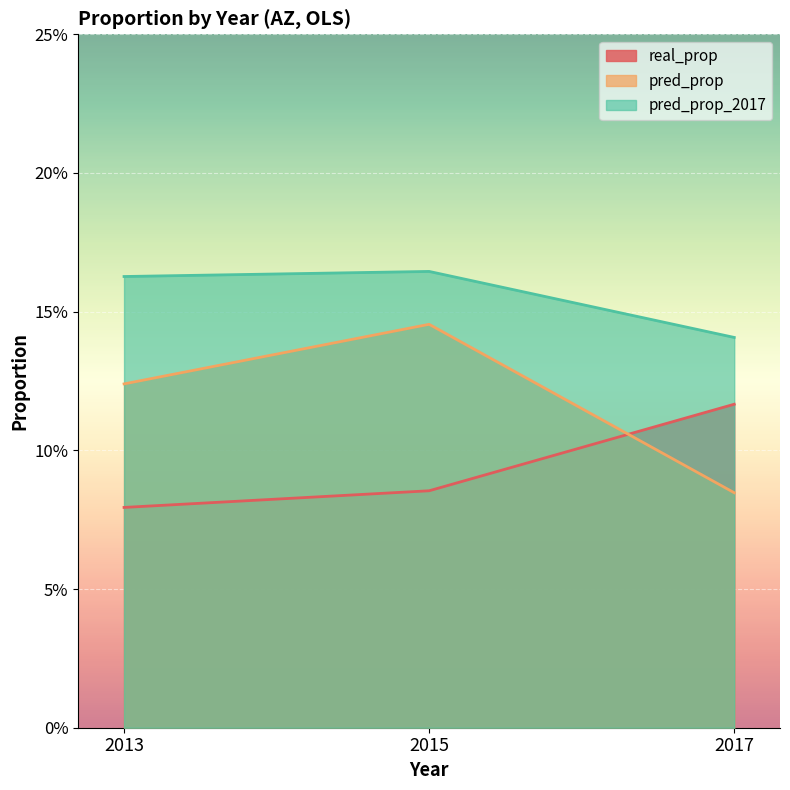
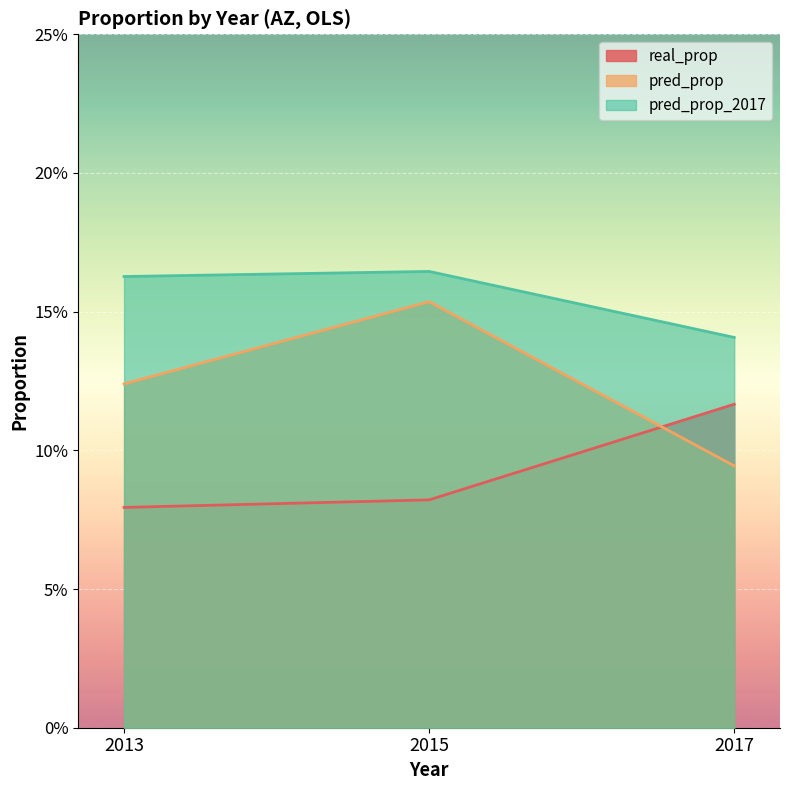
real_prop, 2015: 8.5% -> 8.2%
pred_prop, 2015: 14.5% -> 15.4%
pred_prop, 2017: 8.5% -> 9.4%
